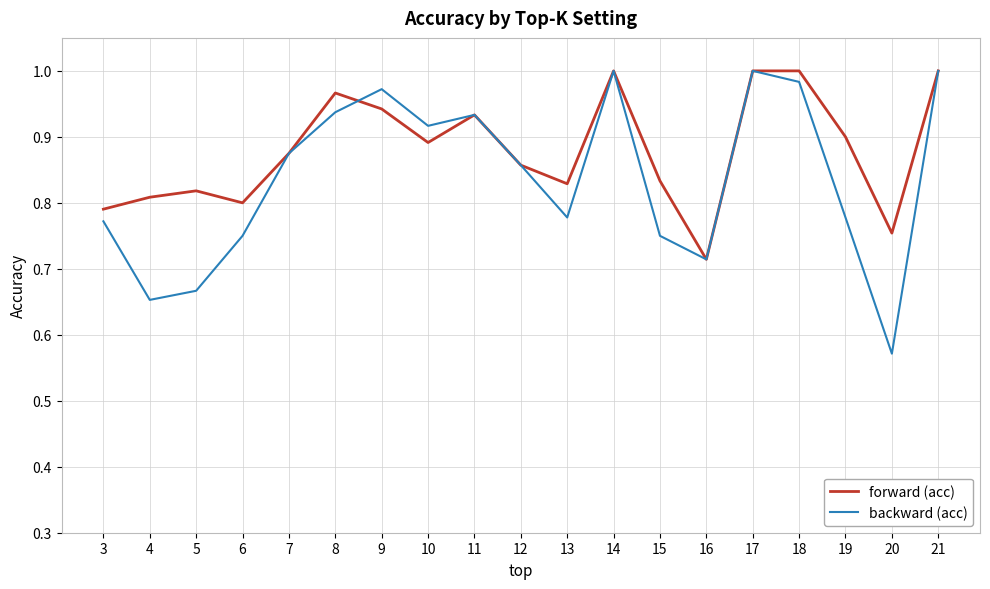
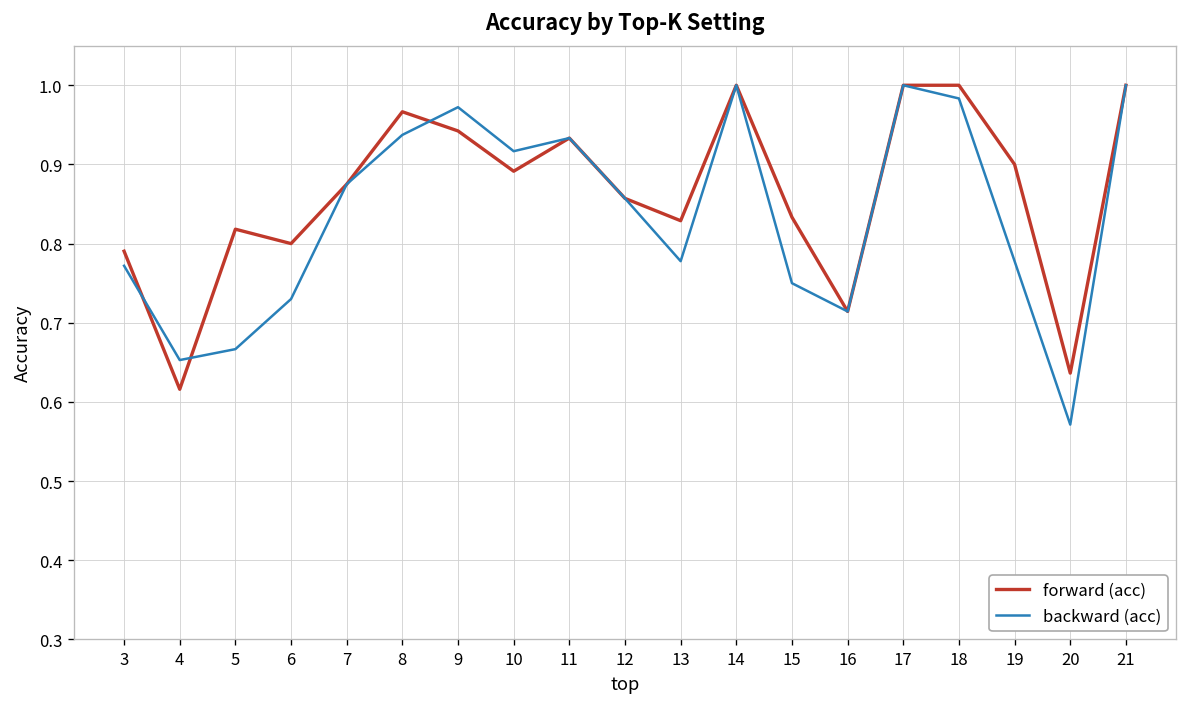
forward (acc), 4: 0.81 -> 0.62
backward (acc), 6: 0.75 -> 0.73
forward (acc), 20: 0.75 -> 0.64
